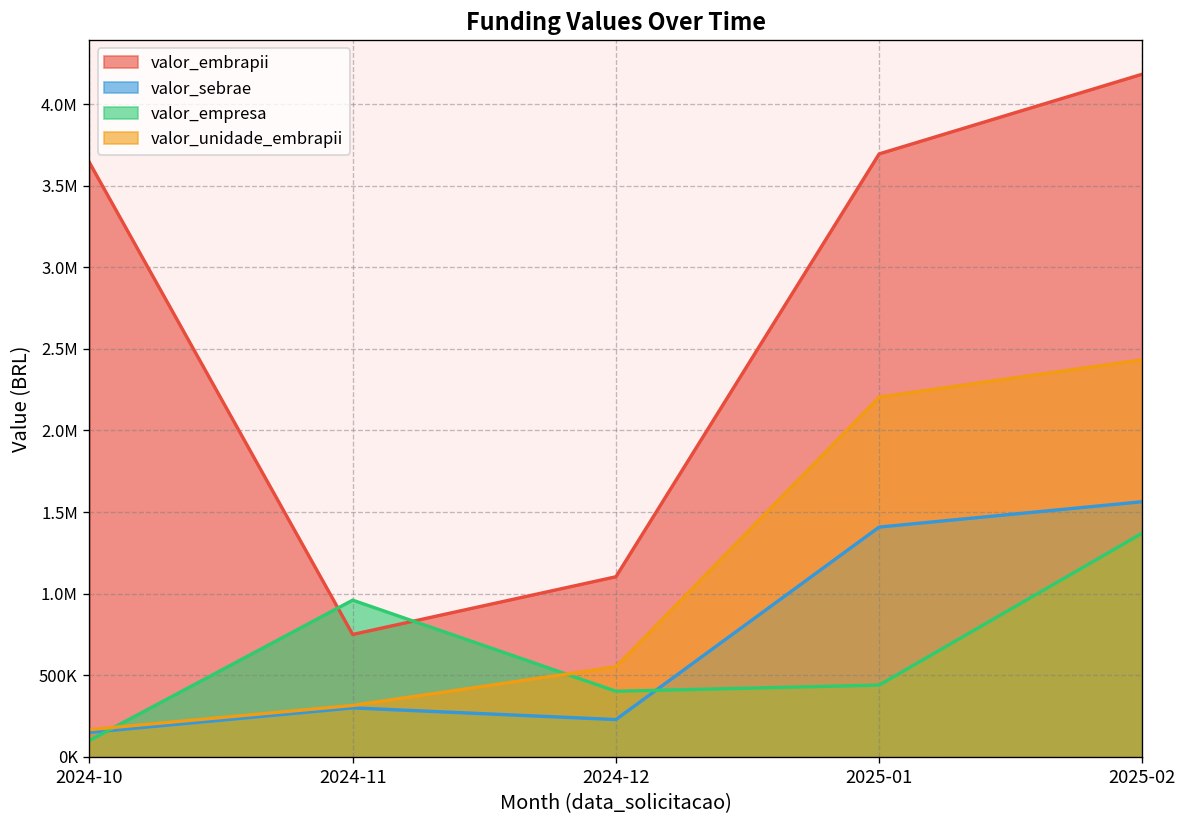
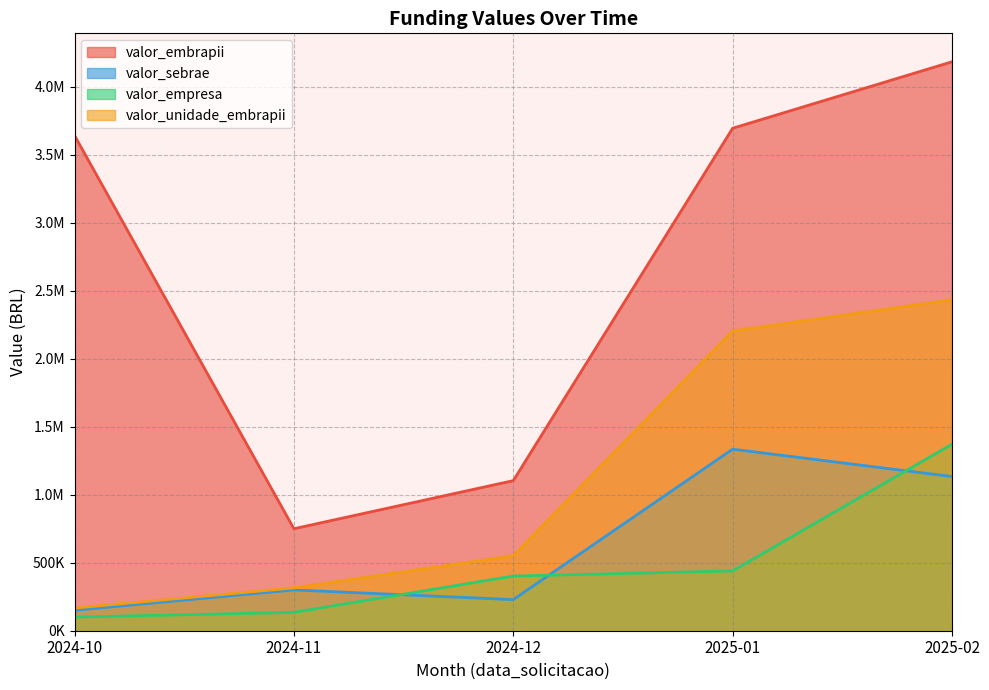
valor_empresa, 2024-11: 960000 -> 140000
valor_sebrae, 2025-01: 1410000 -> 1330000
valor_sebrae, 2025-02: 1560000 -> 1130000
